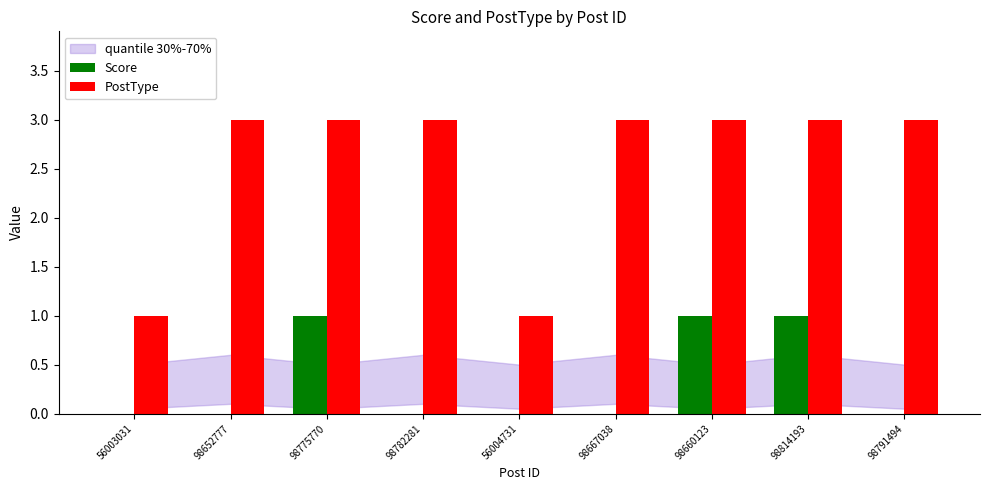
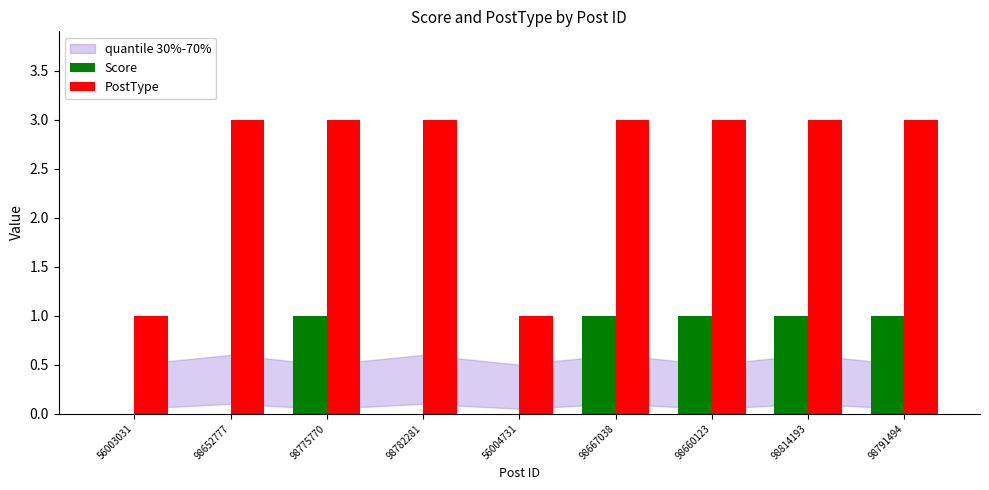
Score, 98667038: 0 -> 1
Score, 98791494: 0 -> 1
